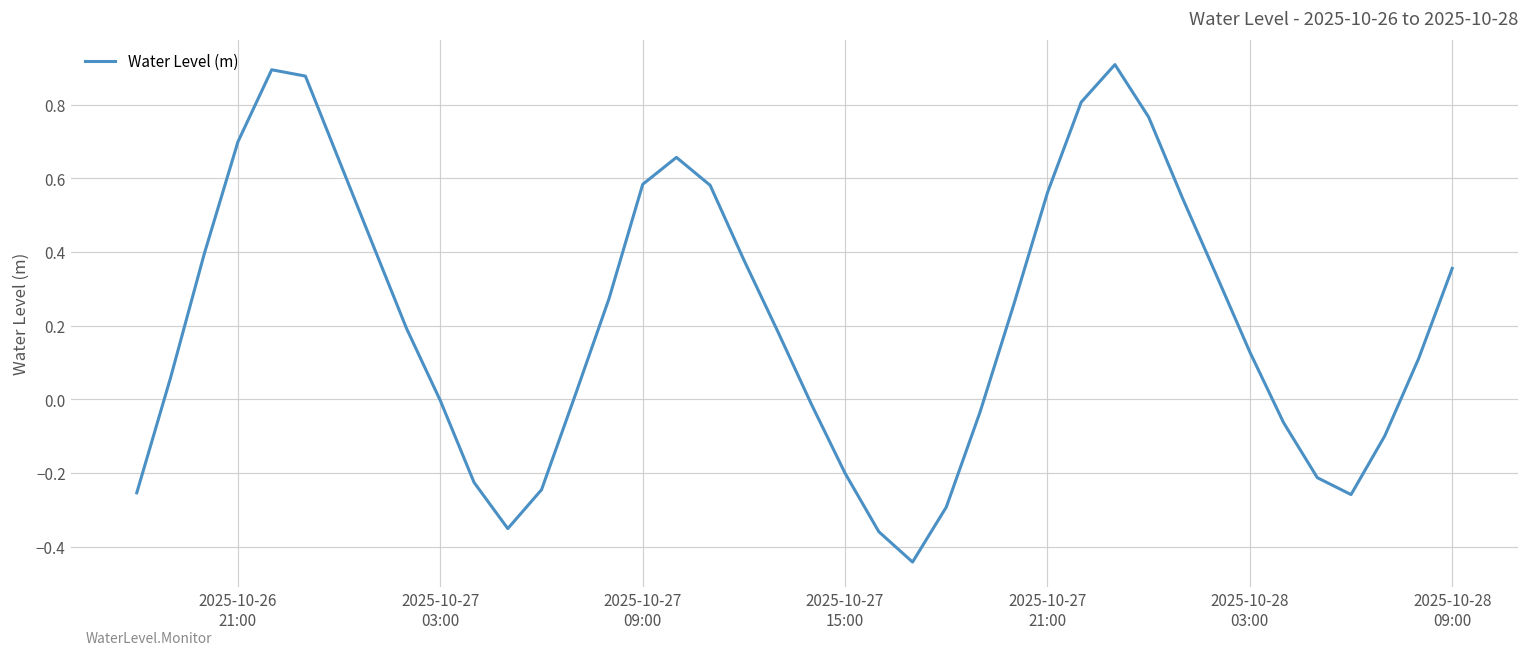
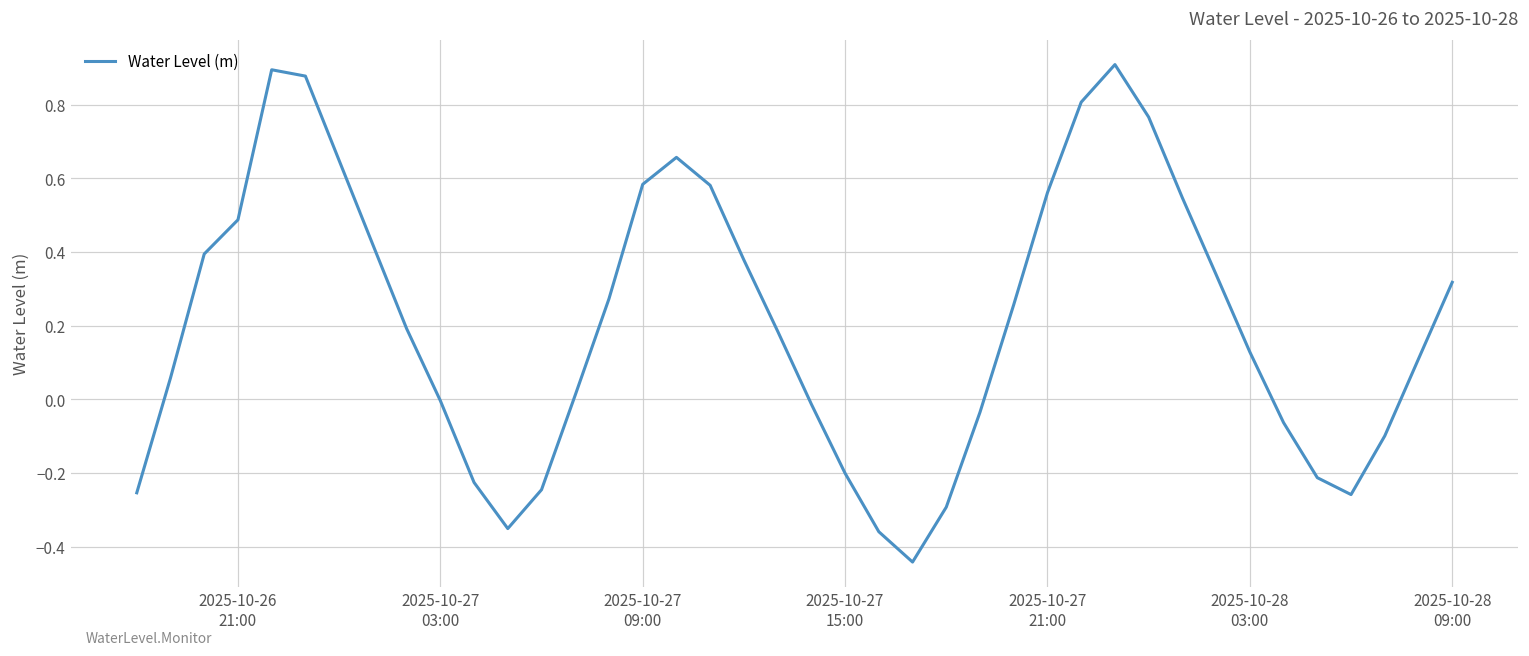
2025-10-26 21:00: 0.70 -> 0.49
2025-10-28 09:00: 0.36 -> 0.32
